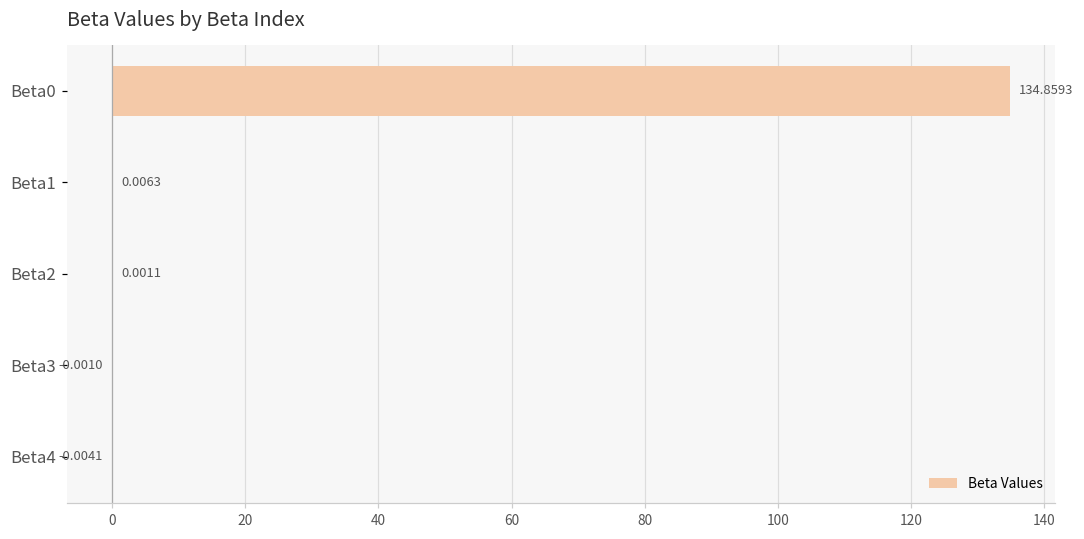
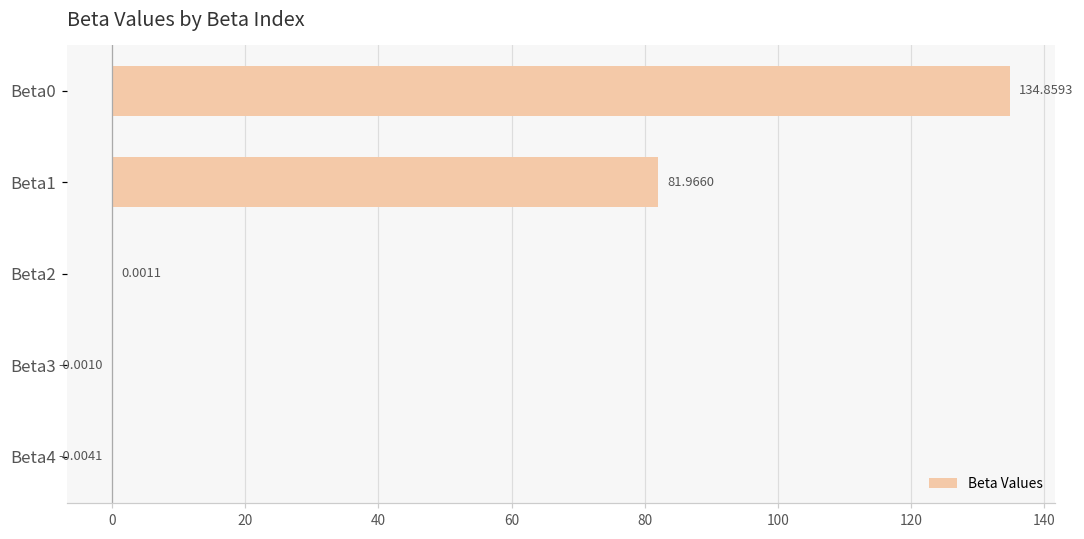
Beta1: 0.0063 -> 81.9660
